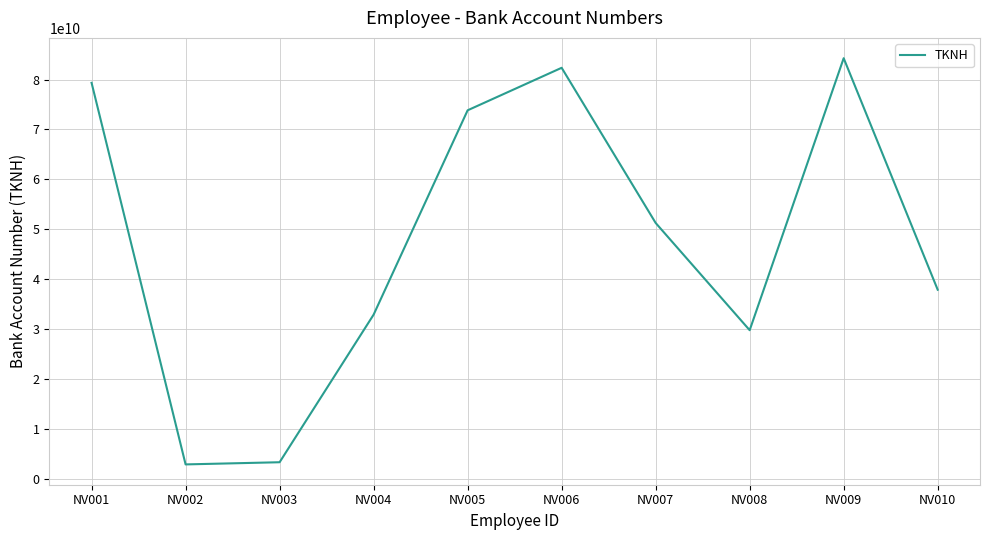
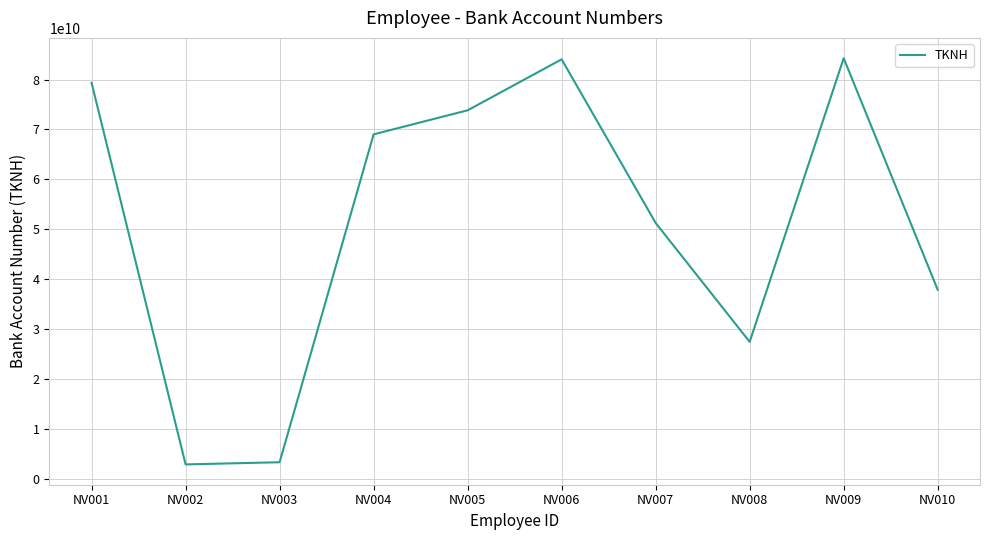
NV004: 33000000000 -> 69000000000
NV006: 82000000000 -> 84000000000
NV008: 30000000000 -> 27000000000
